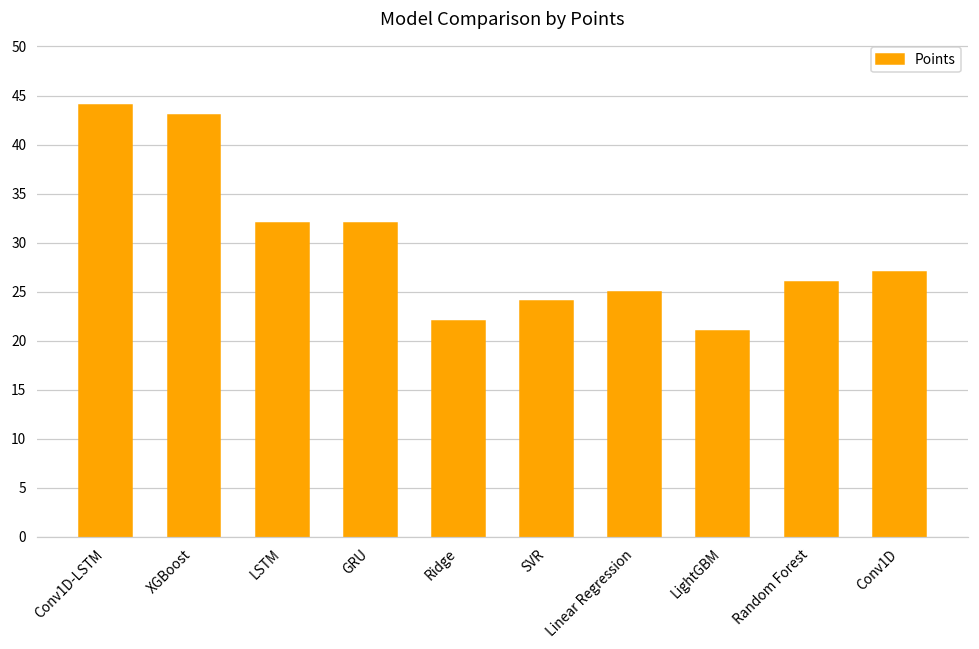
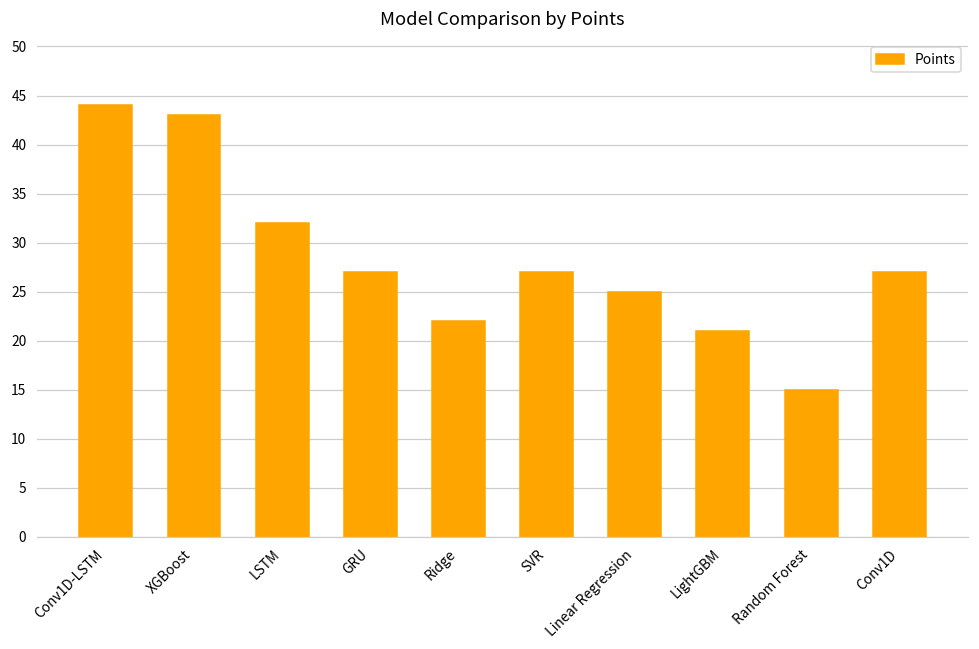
GRU: 32 -> 27
SVR: 24 -> 27
Random Forest: 26 -> 15
